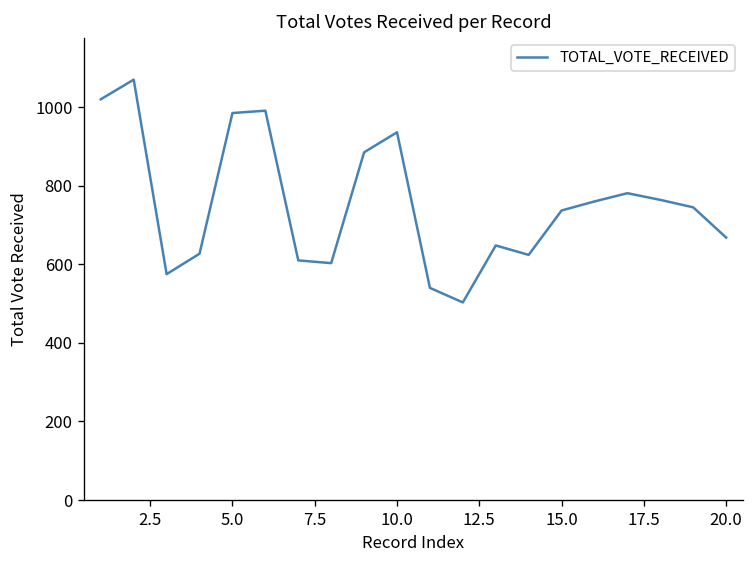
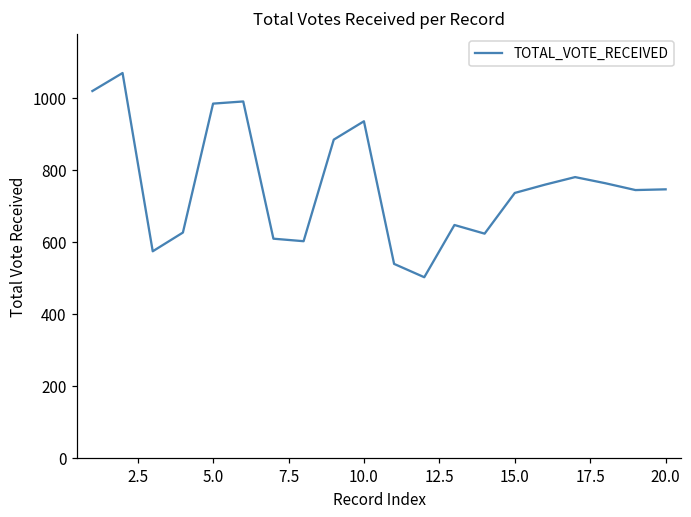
20.0: 670 -> 750
